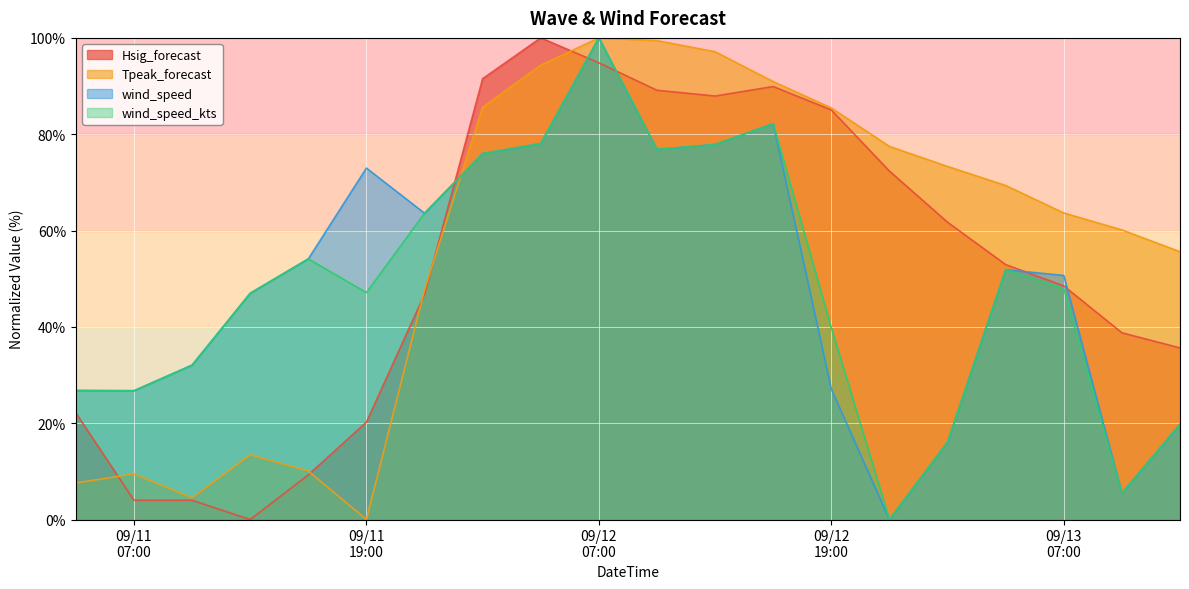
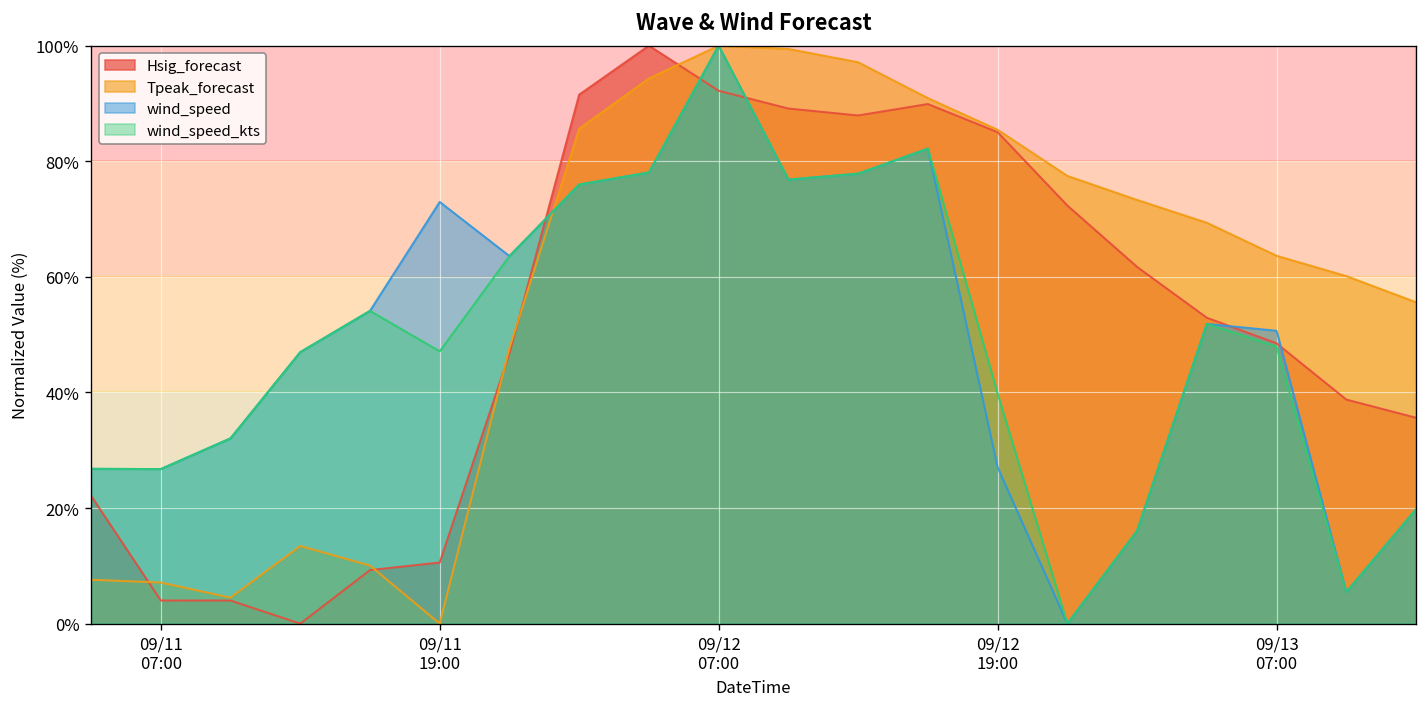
Tpeak_forecast, 09/11 07:00: 9% -> 7%
Hsig_forecast, 09/11 19:00: 20% -> 11%
Hsig_forecast, 09/12 07:00: 95% -> 92%
